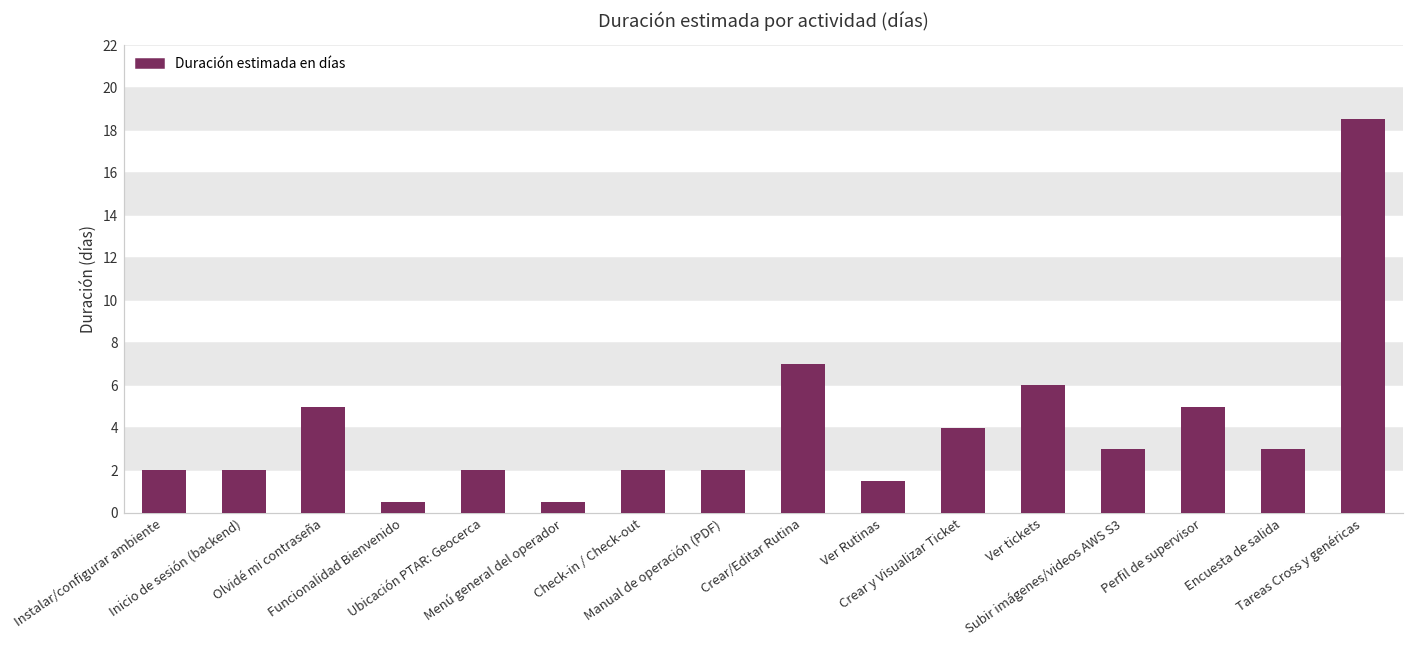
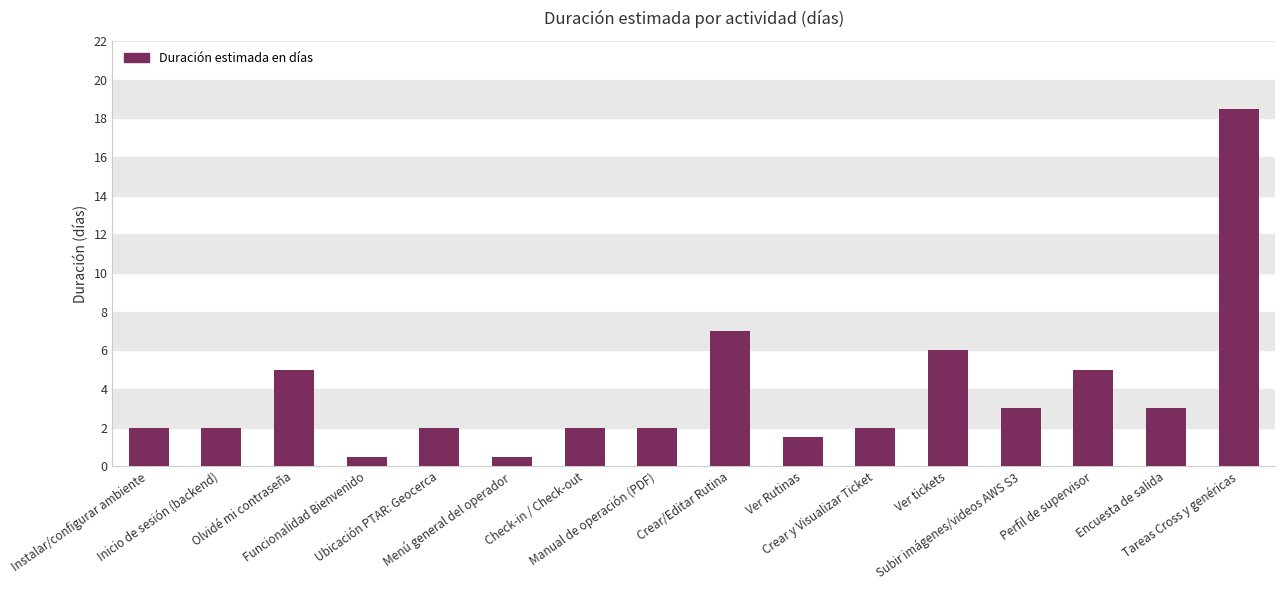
Crear y Visualizar Ticket: 4 -> 2
